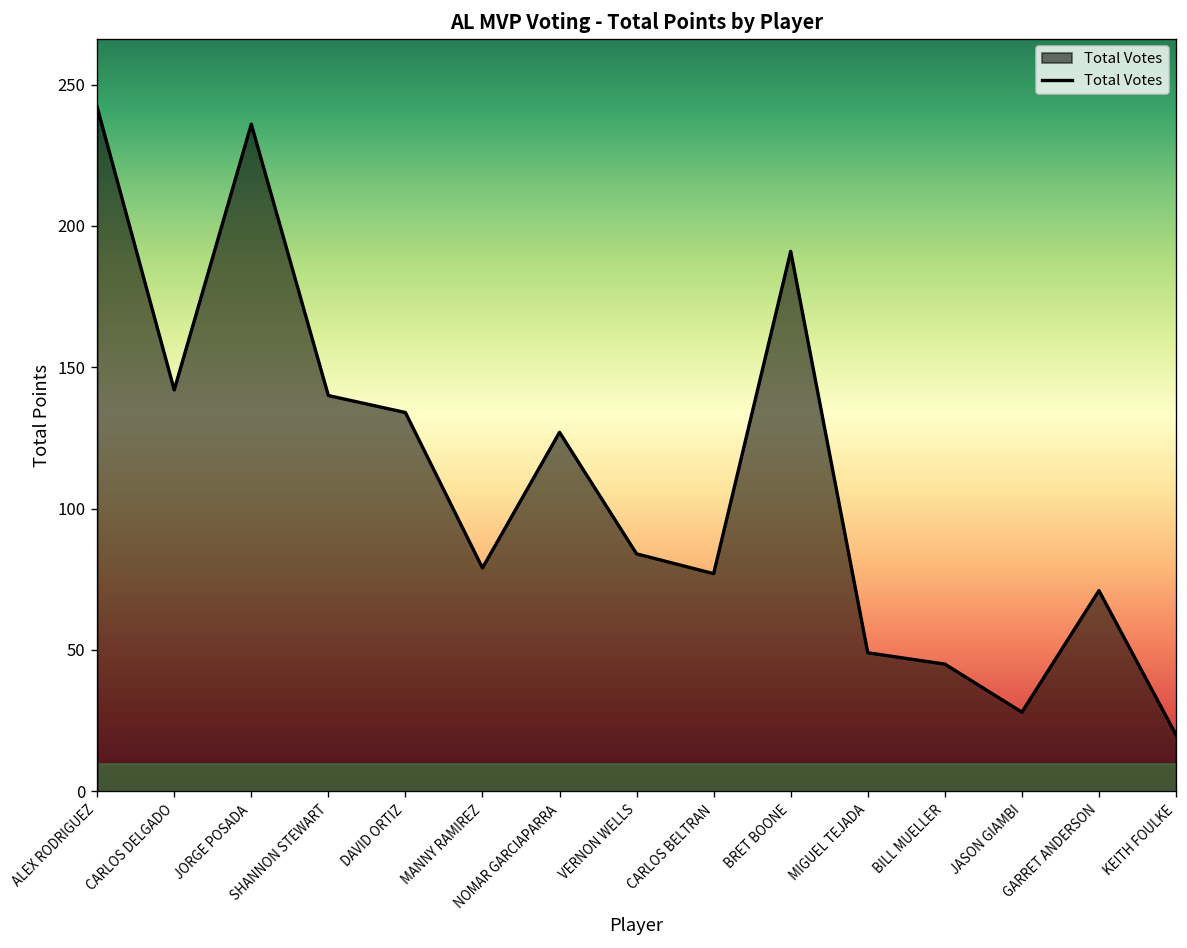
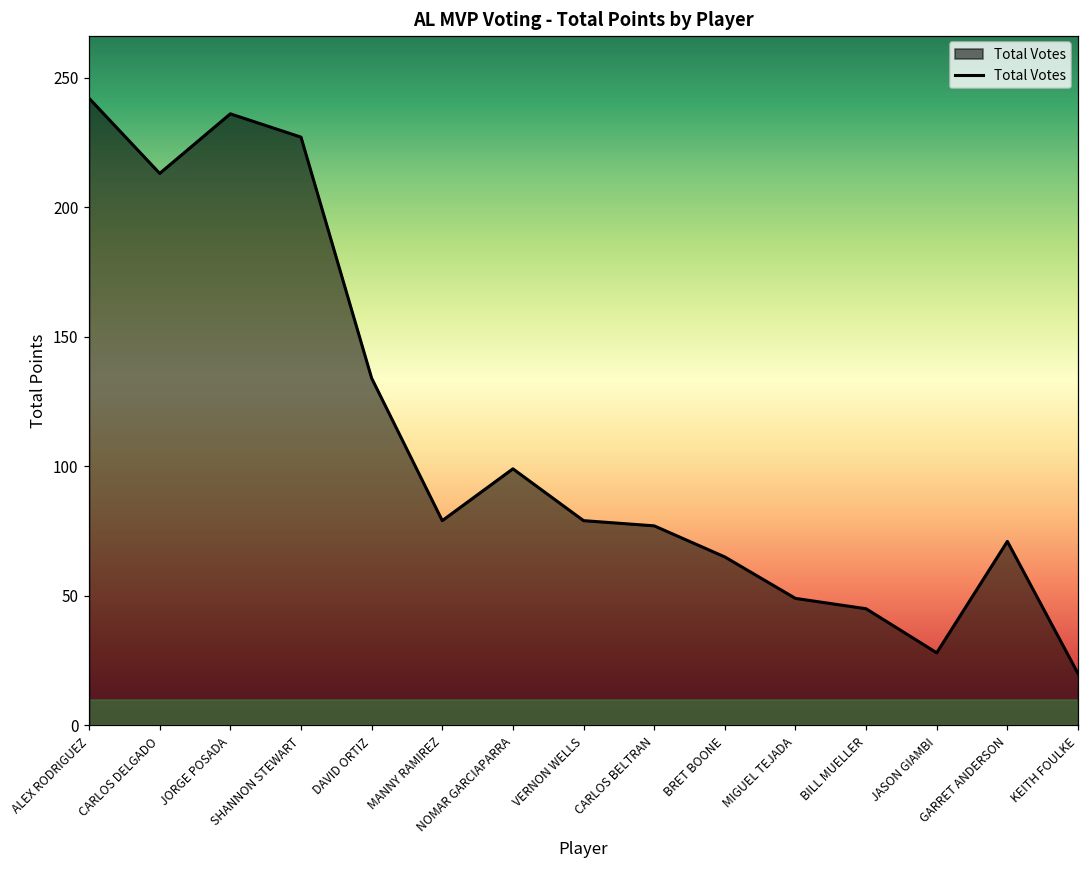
CARLOS DELGADO: 142 -> 213
SHANNON STEWART: 140 -> 227
NOMAR GARCIAPARRA: 127 -> 99
VERNON WELLS: 84 -> 79
BRET BOONE: 191 -> 65
